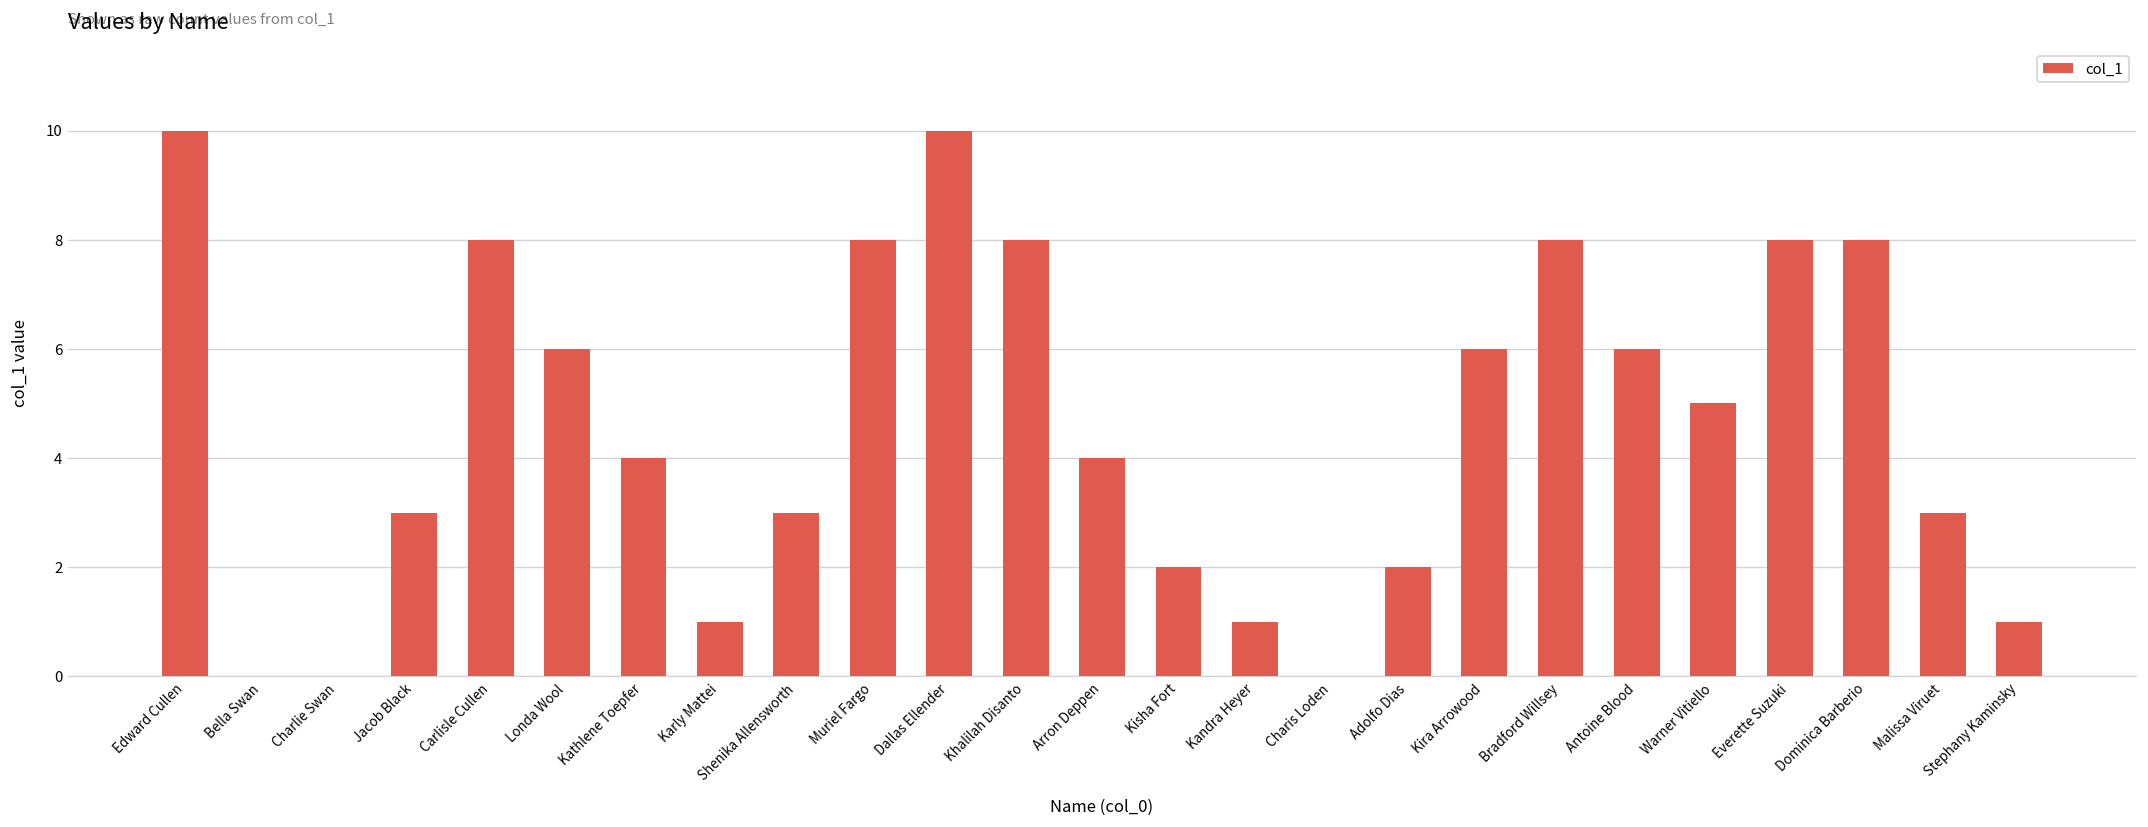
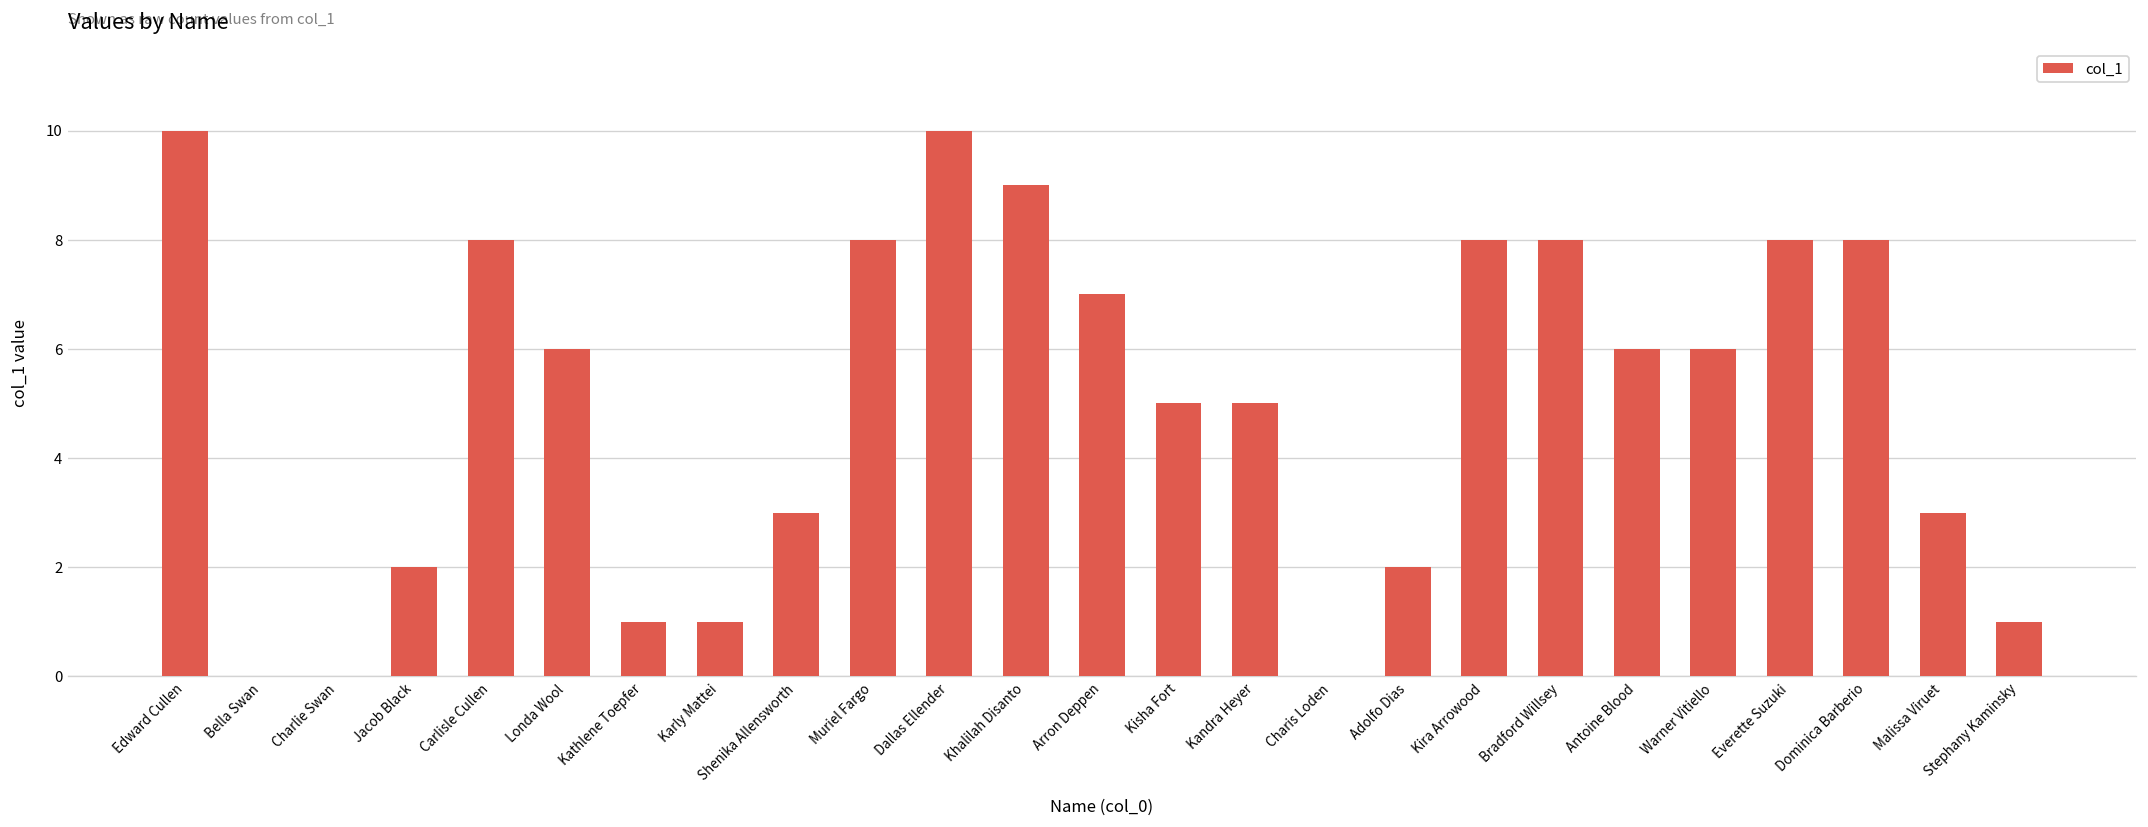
Jacob Black: 3 -> 2
Kathlene Toepfer: 4 -> 1
Khalilah Disanto: 8 -> 9
Arron Deppen: 4 -> 7
Kisha Fort: 2 -> 5
Kandra Heyer: 1 -> 5
Kira Arrowood: 6 -> 8
Warner Vitiello: 5 -> 6
